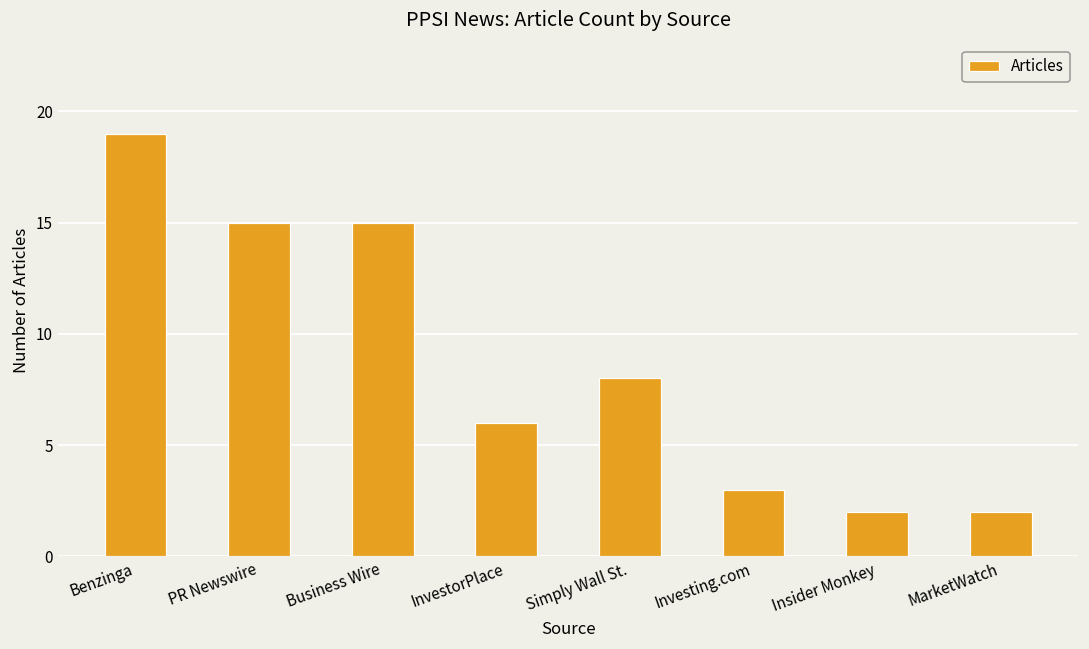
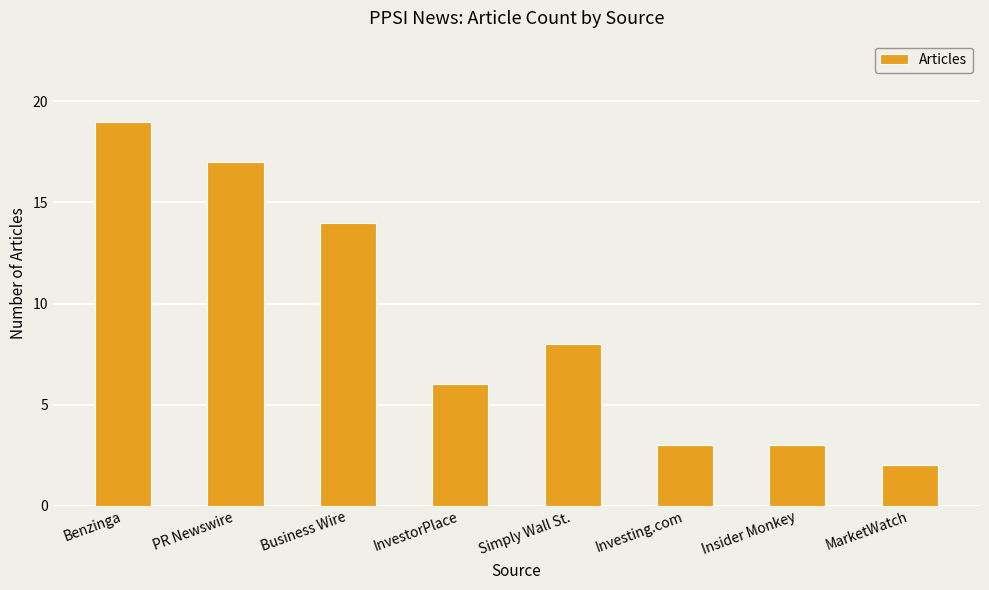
PR Newswire: 15 -> 17
Business Wire: 15 -> 14
Insider Monkey: 2 -> 3
